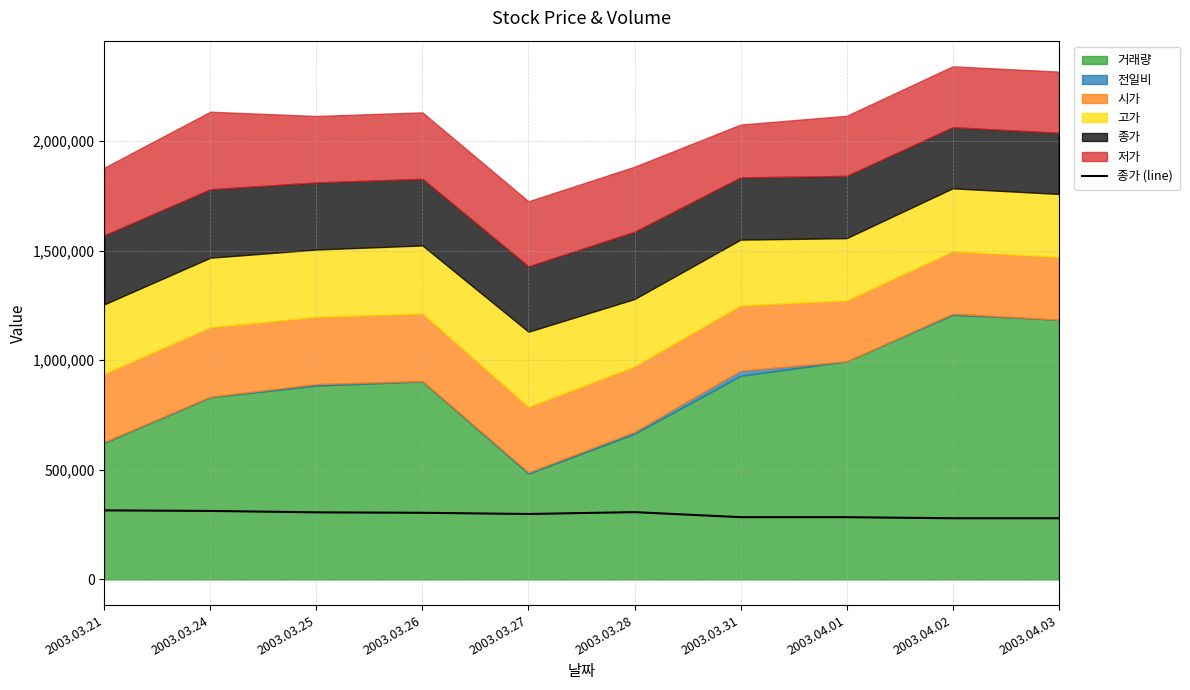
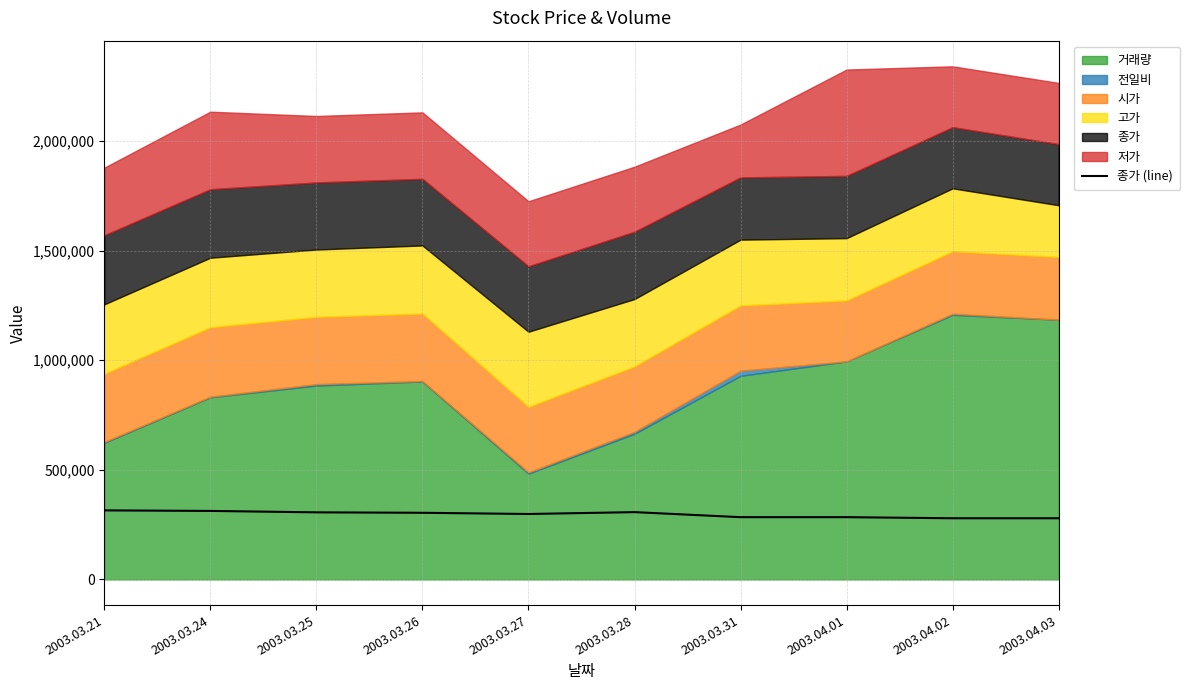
저가, 2003.04.01: 270,000 -> 490,000
고가, 2003.04.03: 290,000 -> 240,000
